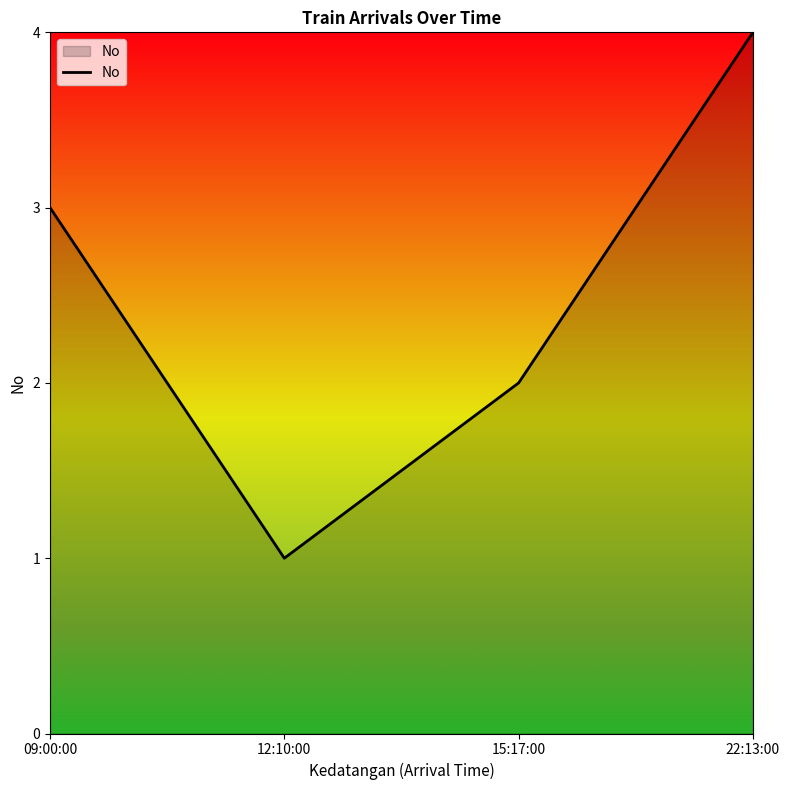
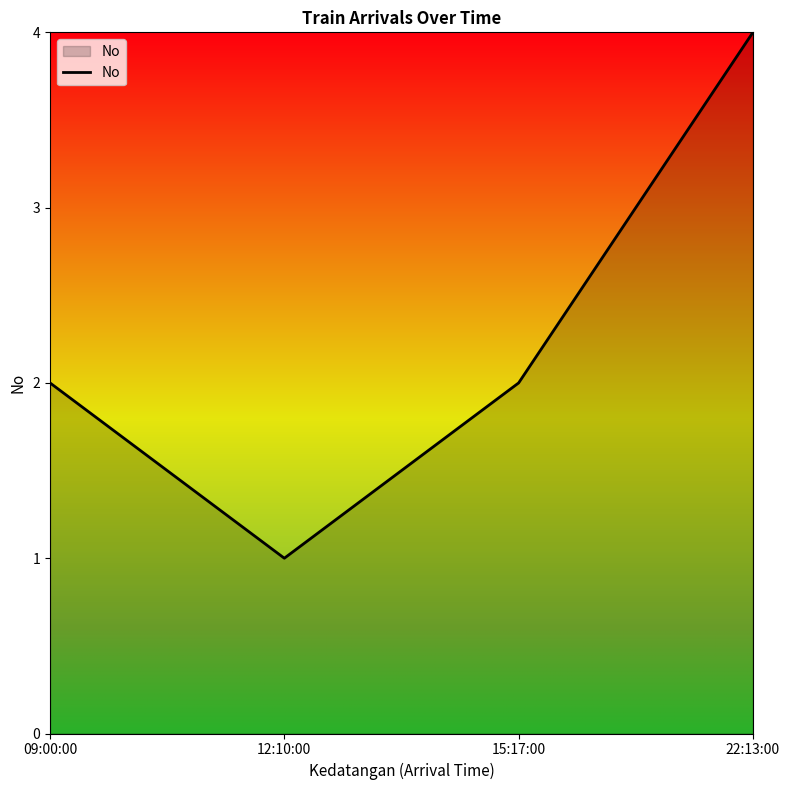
09:00:00: 3 -> 2
